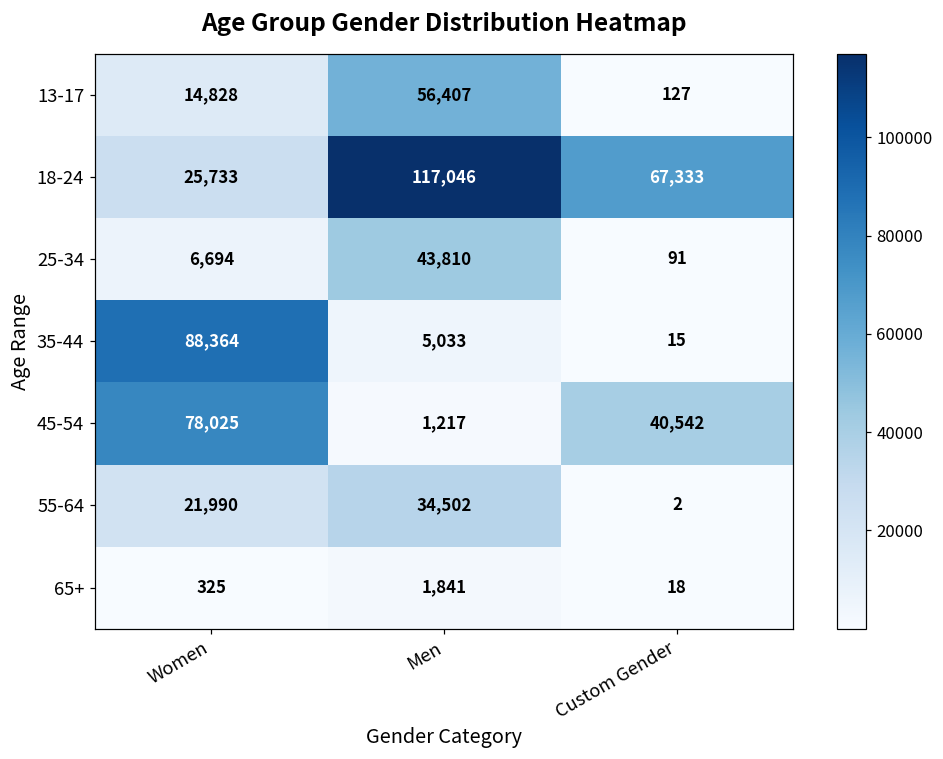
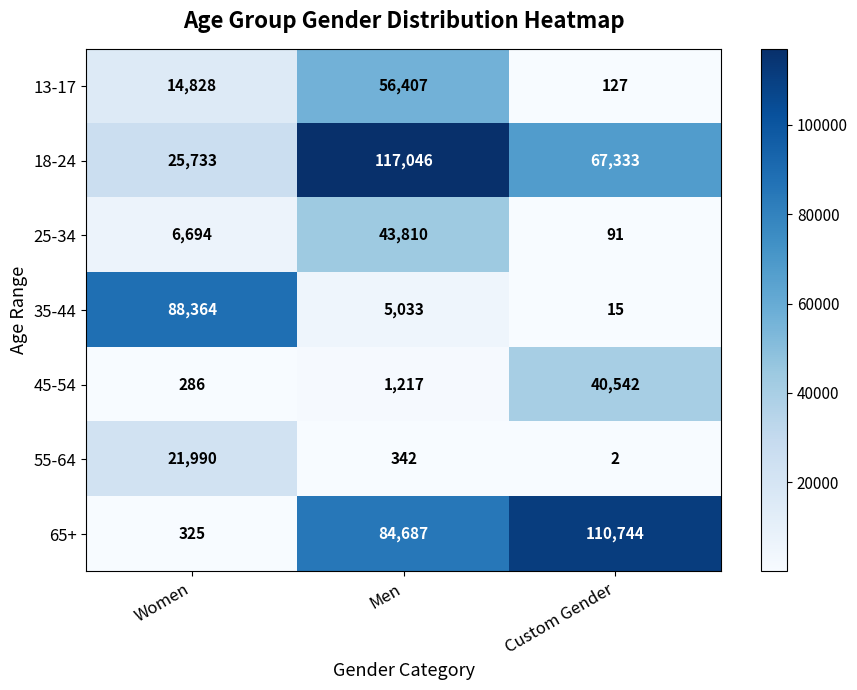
45-54, Women: 78,025 -> 286
55-64, Men: 34,502 -> 342
65+, Men: 1,841 -> 84,687
65+, Custom Gender: 18 -> 110,744
